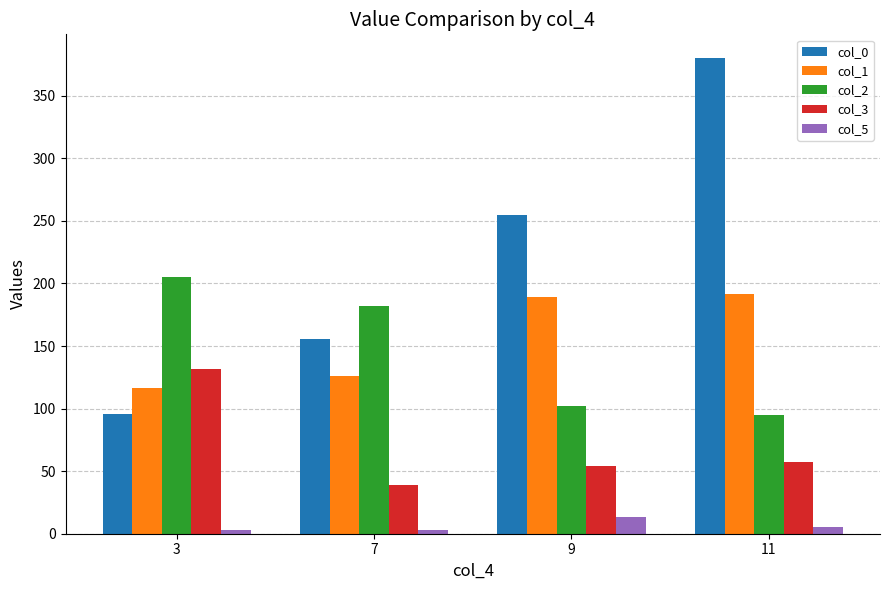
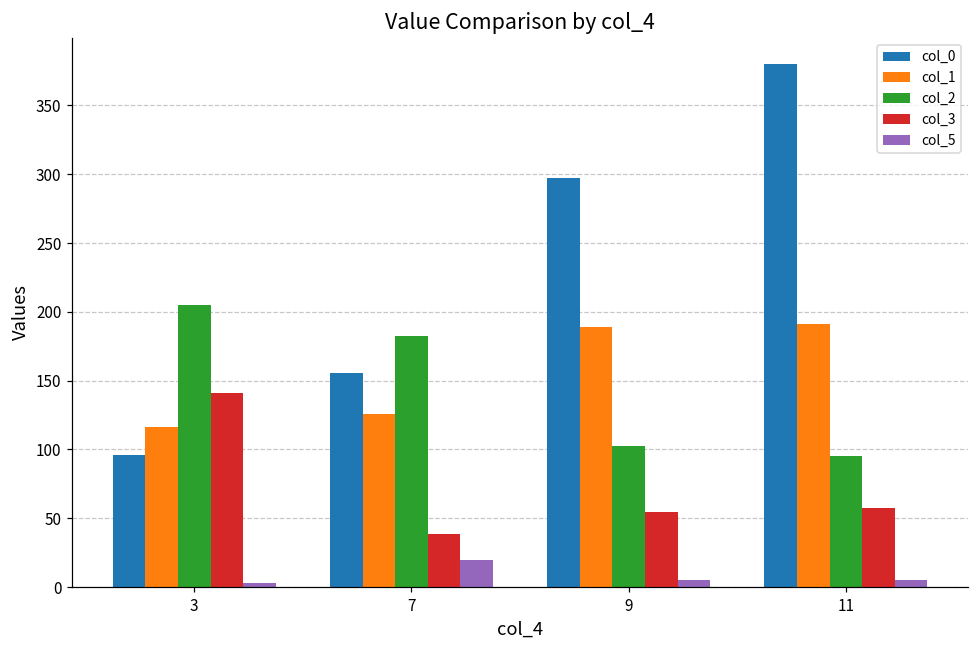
col_3, 3: 132 -> 141
col_5, 7: 3 -> 20
col_0, 9: 255 -> 298
col_5, 9: 13 -> 5
